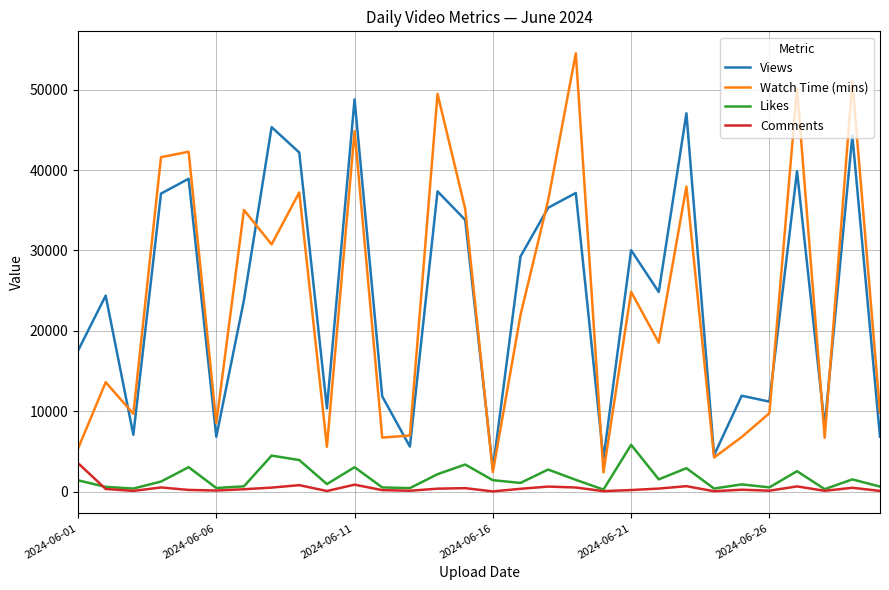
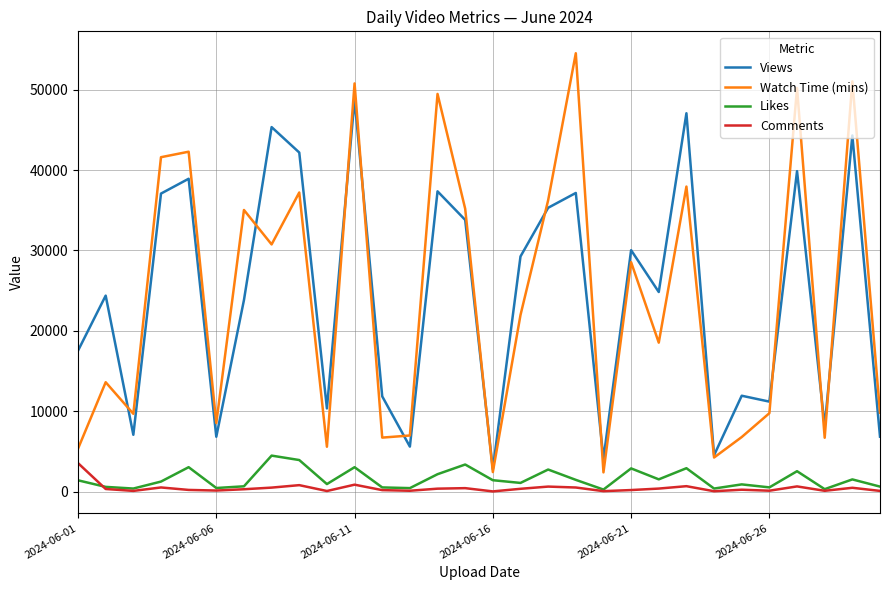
Watch Time (mins), 2024-06-11: 45000 -> 51000
Watch Time (mins), 2024-06-21: 25000 -> 29000
Likes, 2024-06-21: 6000 -> 3000
